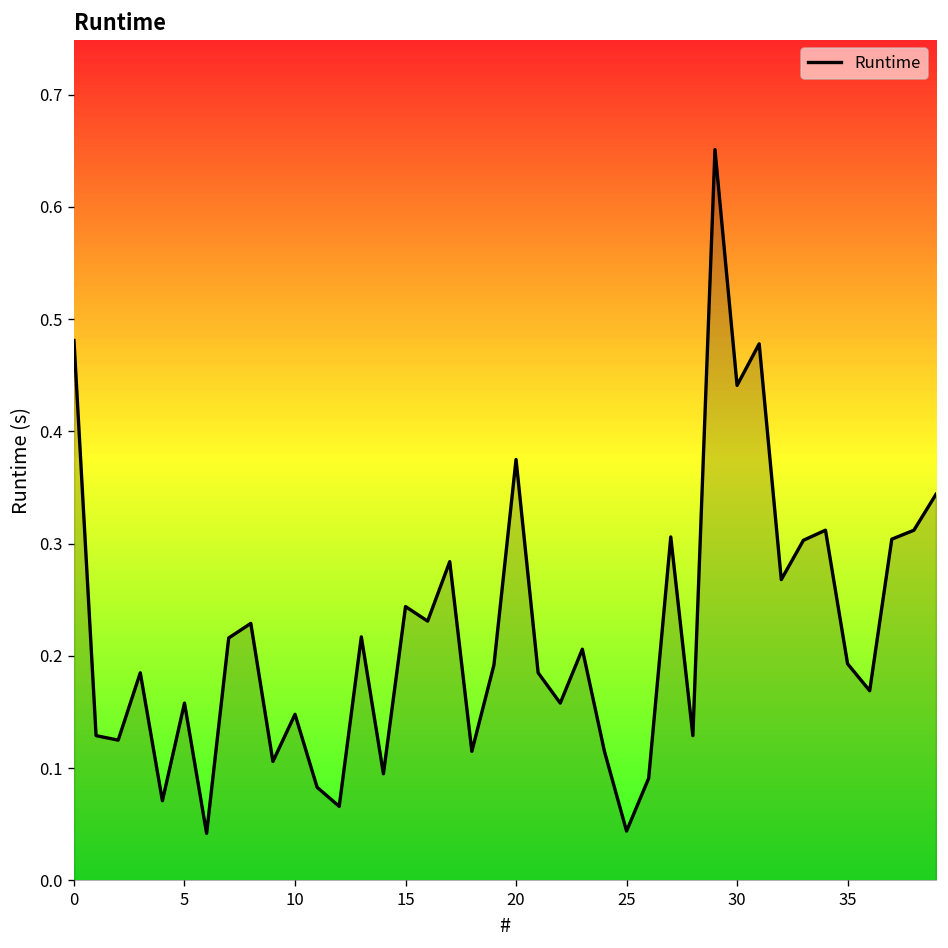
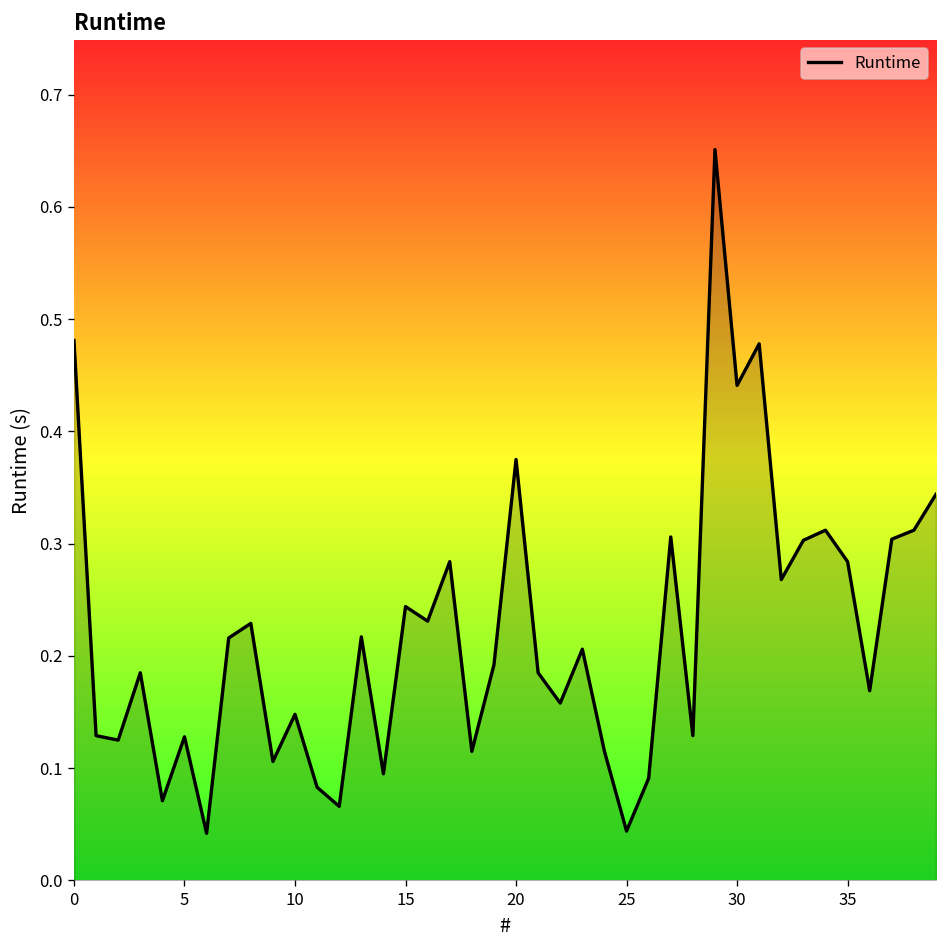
5: 0.16 -> 0.13
35: 0.19 -> 0.28
